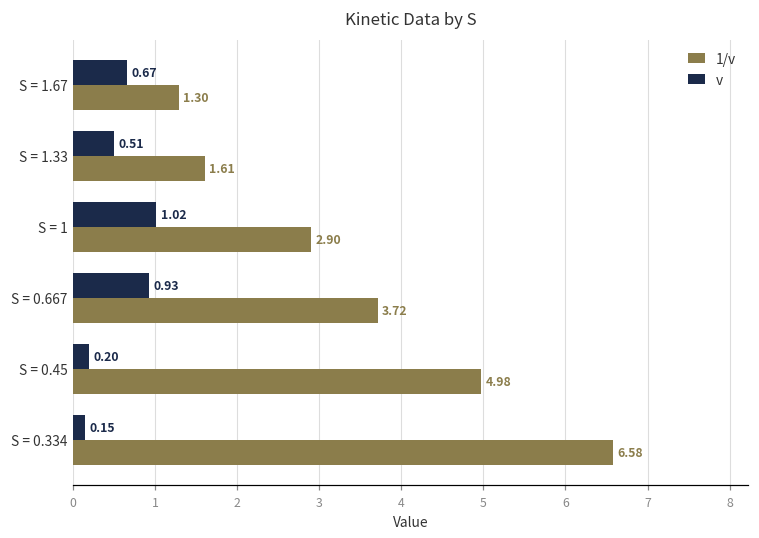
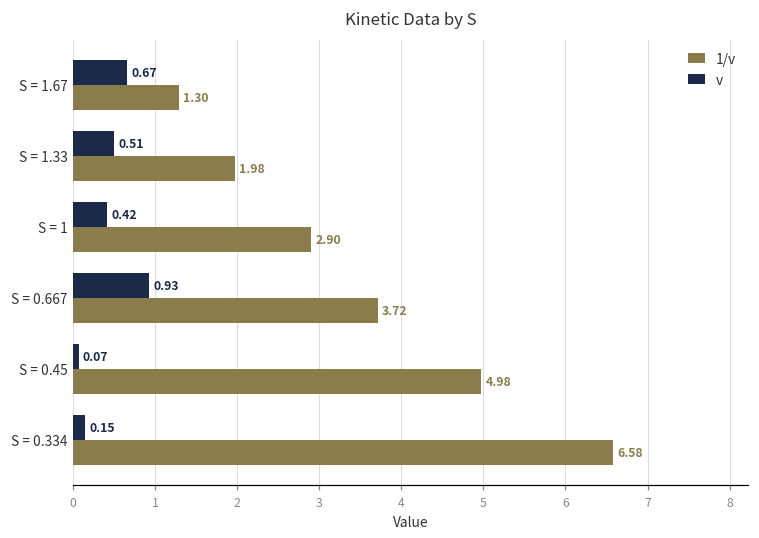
1/v, S = 1.33: 1.61 -> 1.98
v, S = 1: 1.02 -> 0.42
v, S = 0.45: 0.20 -> 0.07
